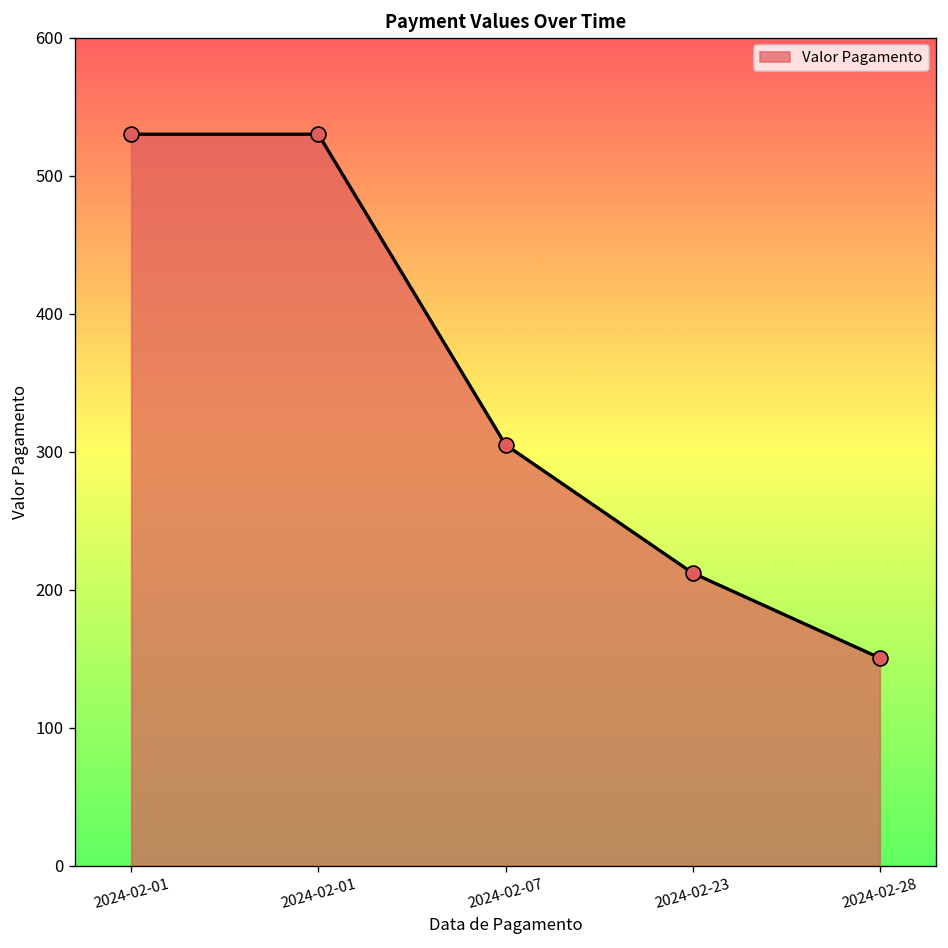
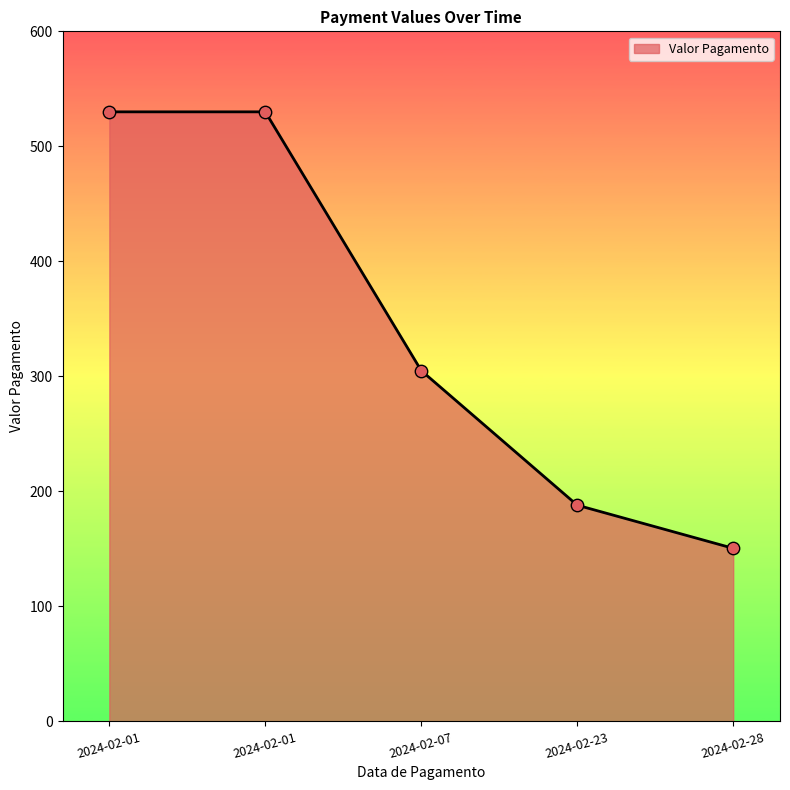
2024-02-23: 212 -> 188
